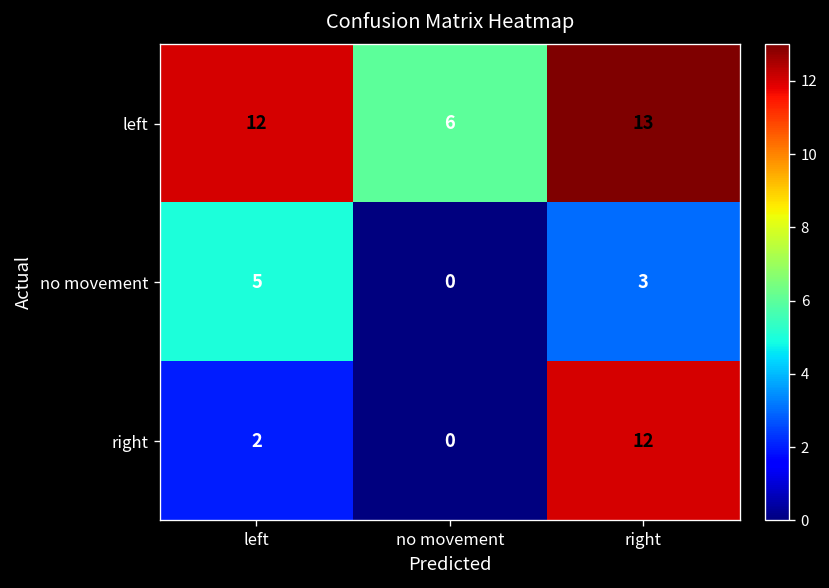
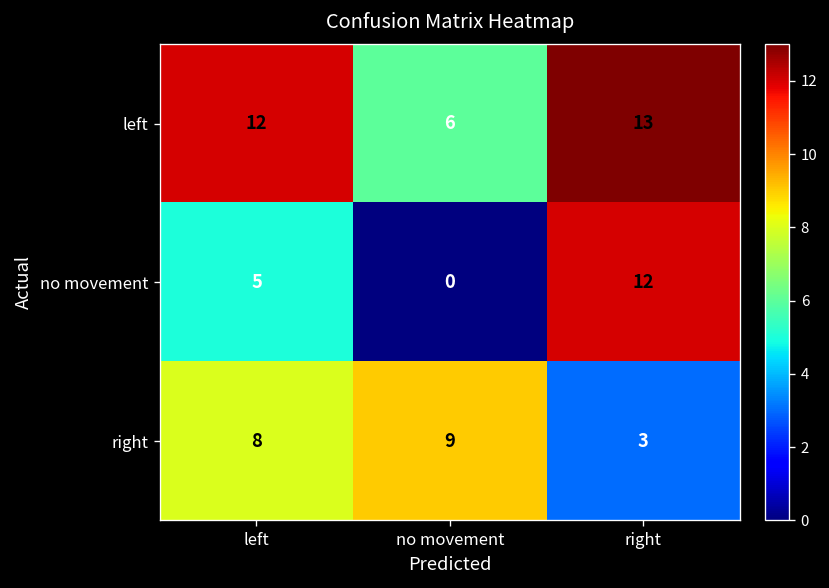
no movement, right: 3 -> 12
right, left: 2 -> 8
right, no movement: 0 -> 9
right, right: 12 -> 3
